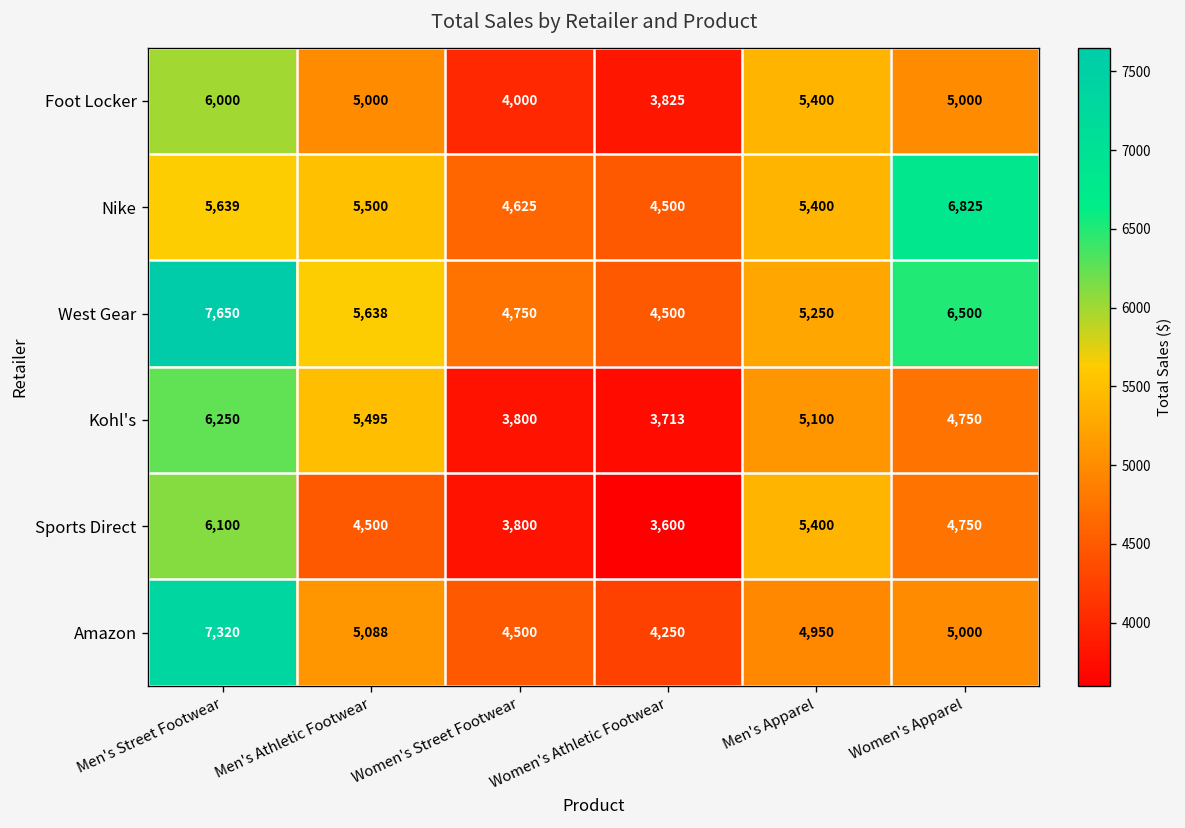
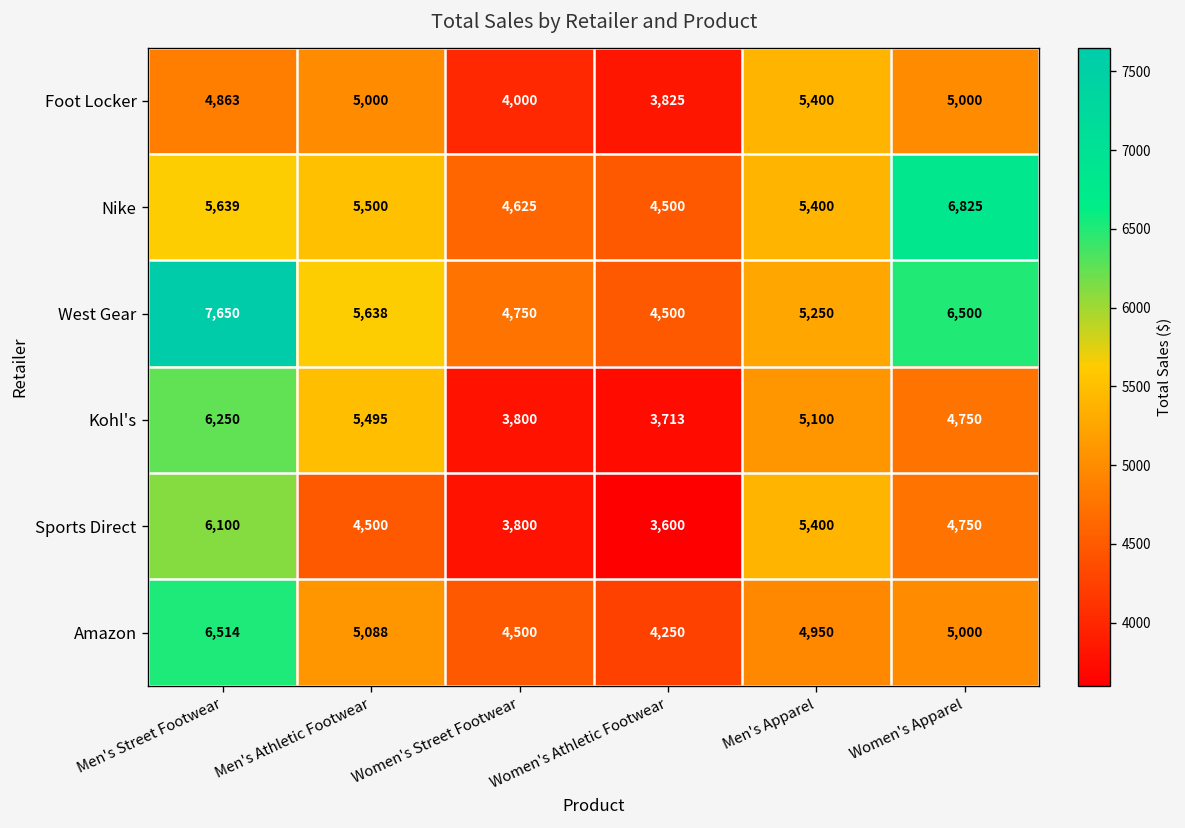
Foot Locker, Men's Street Footwear: 6,000 -> 4,863
Amazon, Men's Street Footwear: 7,320 -> 6,514
